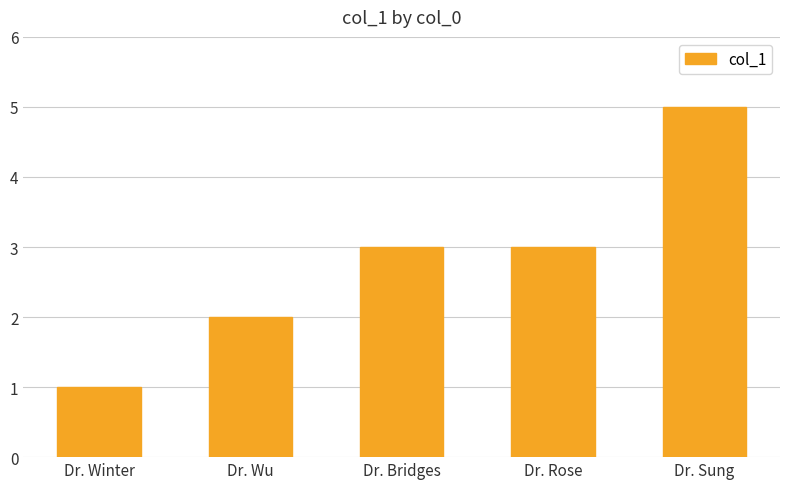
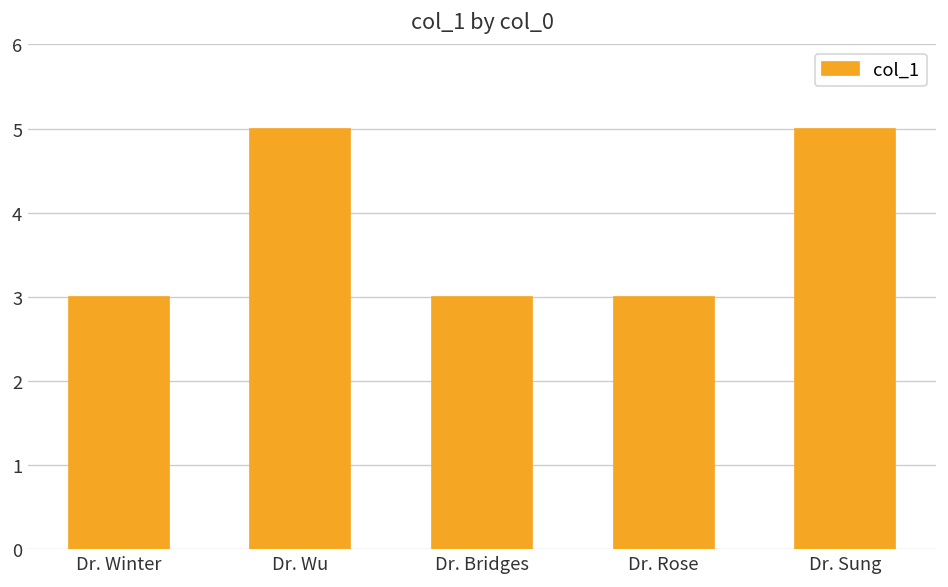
Dr. Winter: 1 -> 3
Dr. Wu: 2 -> 5
